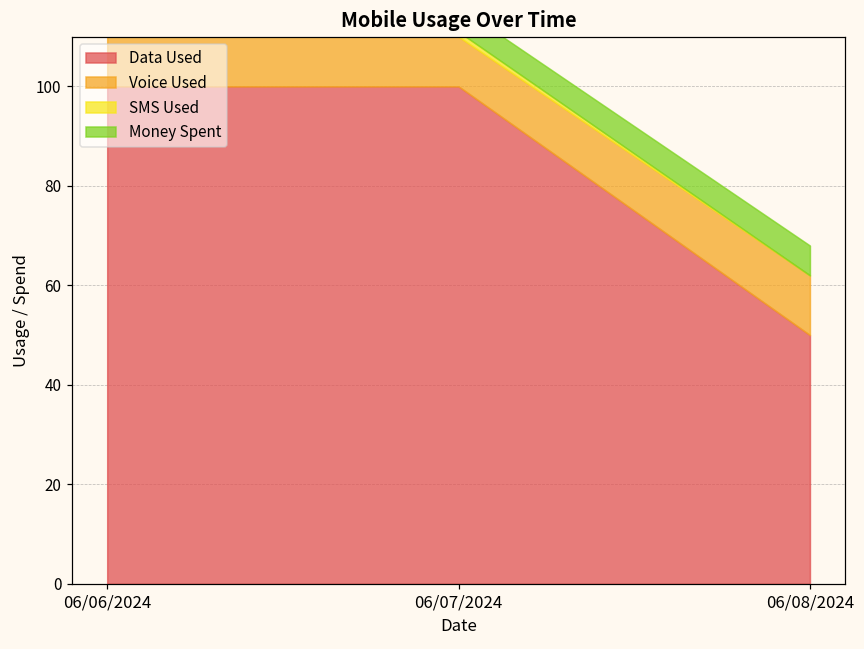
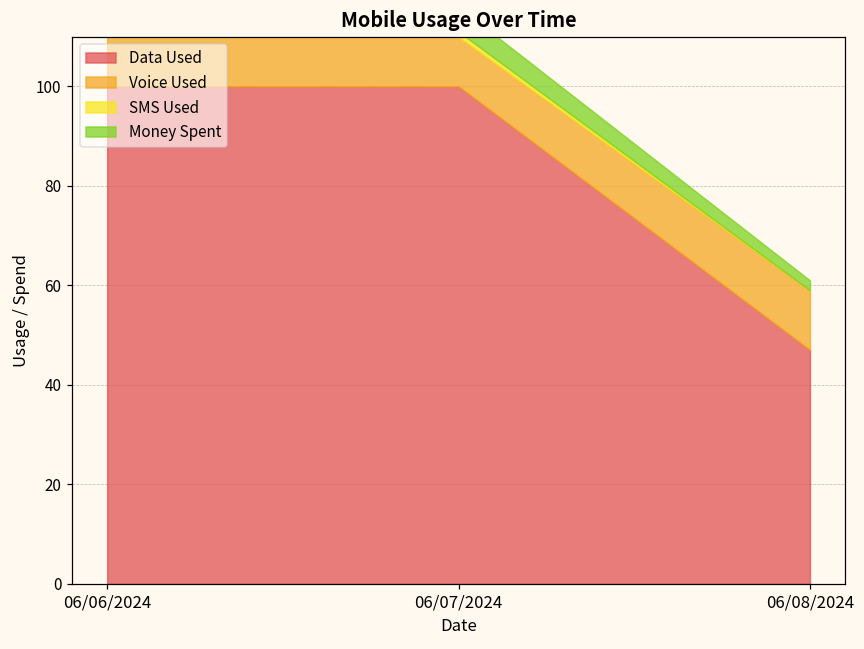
Data Used, 06/08/2024: 50 -> 47
Money Spent, 06/08/2024: 6 -> 2
